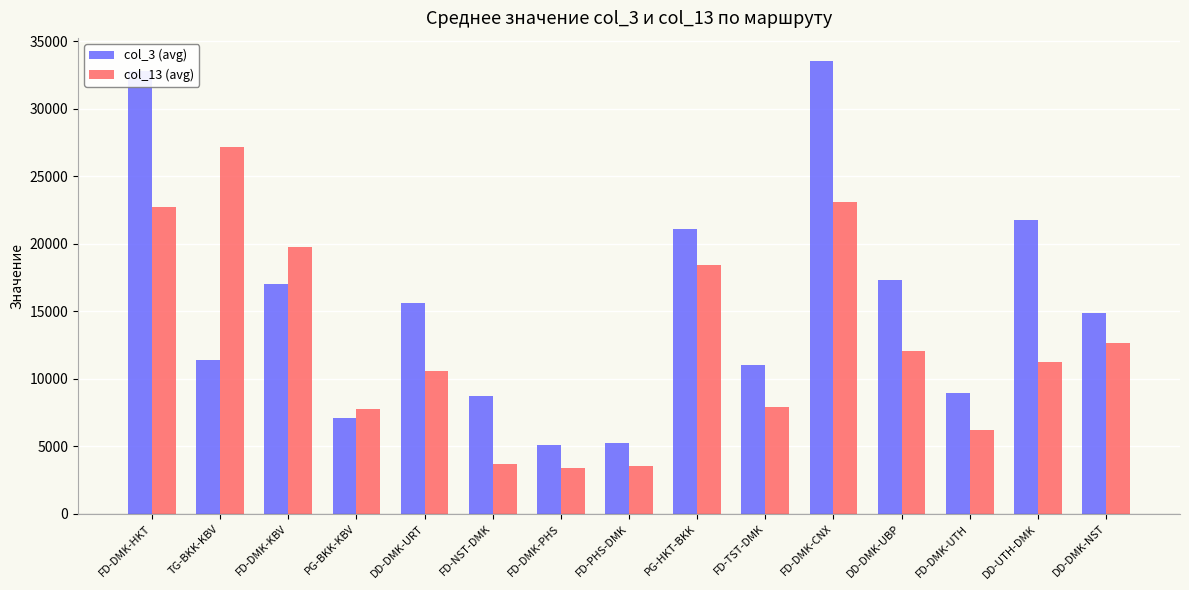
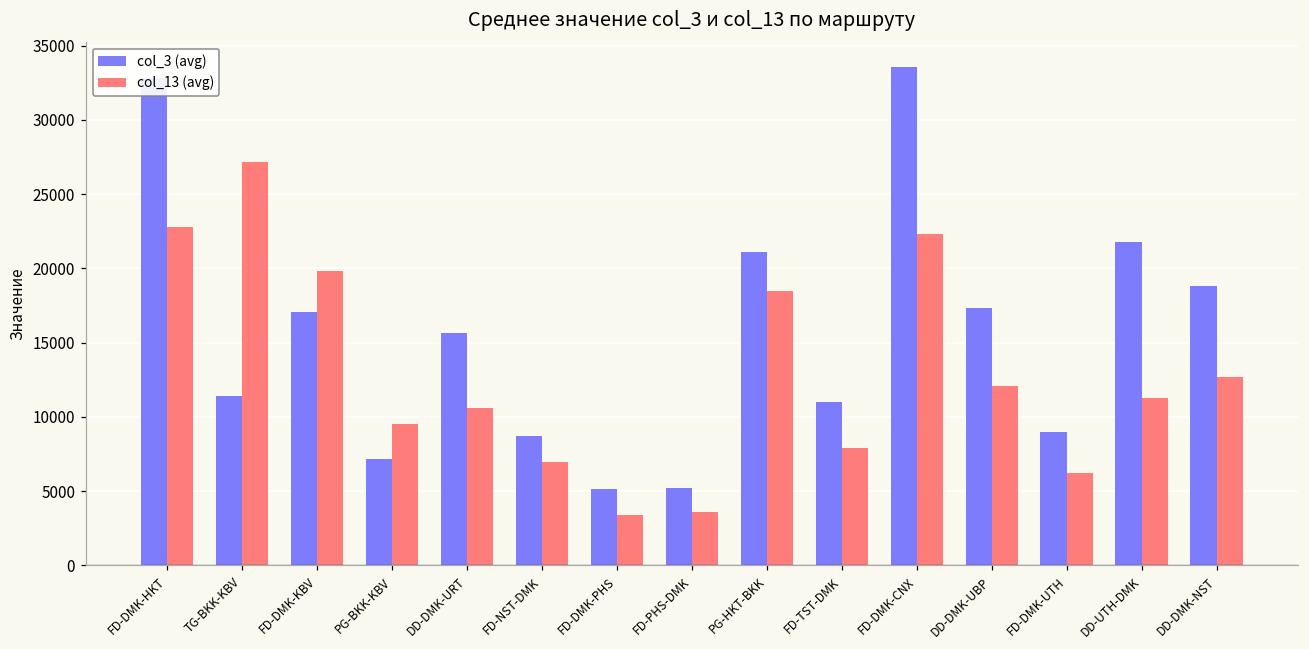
col_13 (avg), PG-BKK-KBV: 7800 -> 9500
col_13 (avg), FD-NST-DMK: 3700 -> 7000
col_13 (avg), FD-DMK-CNX: 23100 -> 22300
col_3 (avg), DD-DMK-NST: 14900 -> 18800
